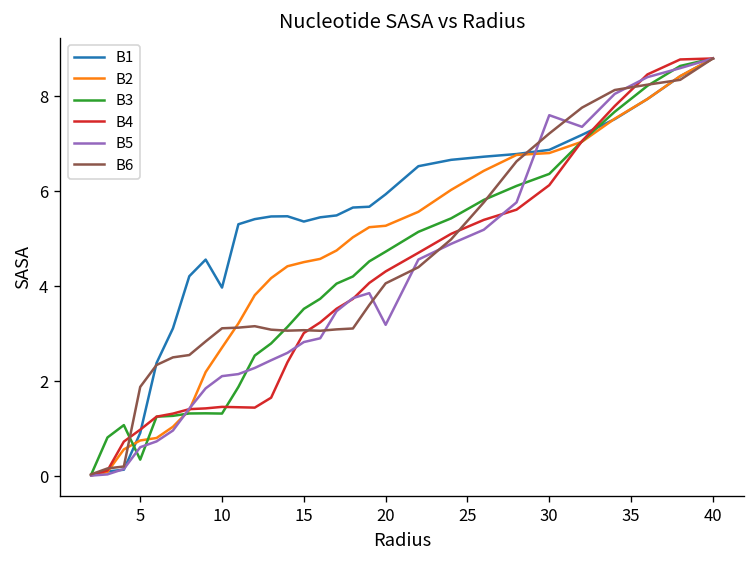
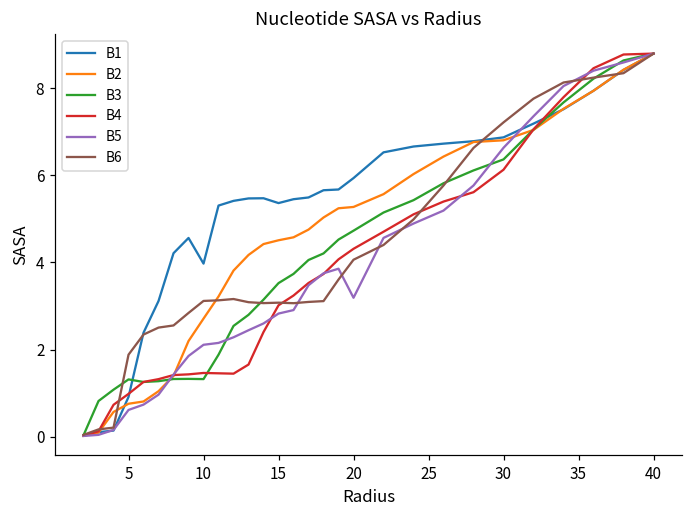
B3, 5: 0.4 -> 1.3
B5, 30: 7.6 -> 6.6
